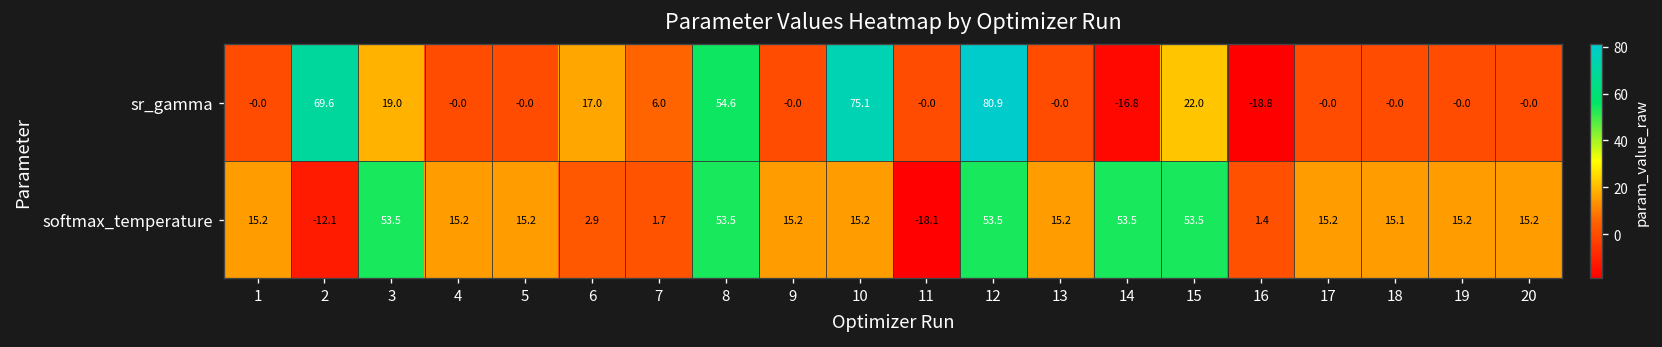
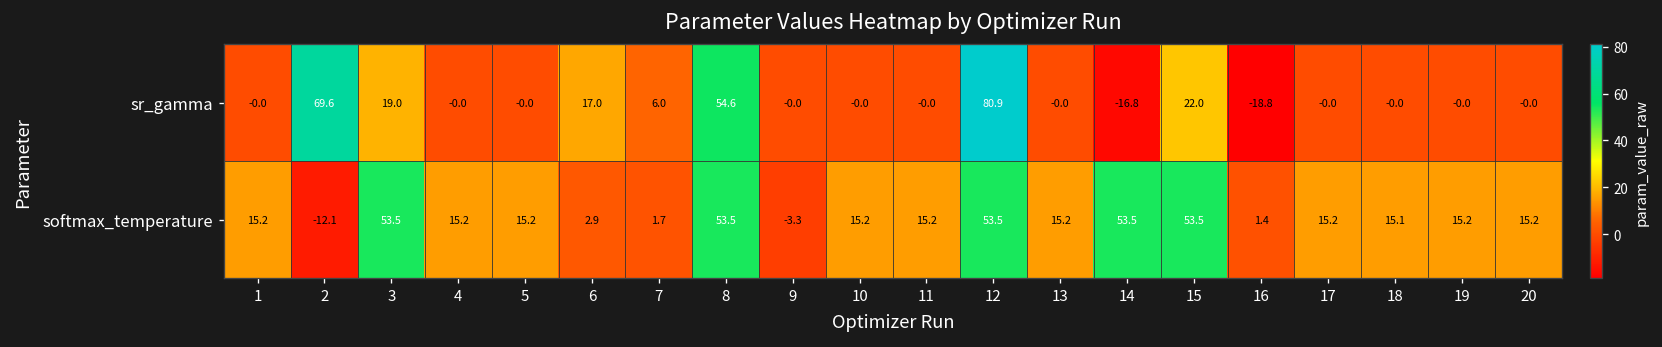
sr_gamma, 10: 75.1 -> -0.0
softmax_temperature, 9: 15.2 -> -3.3
softmax_temperature, 11: -18.1 -> 15.2
